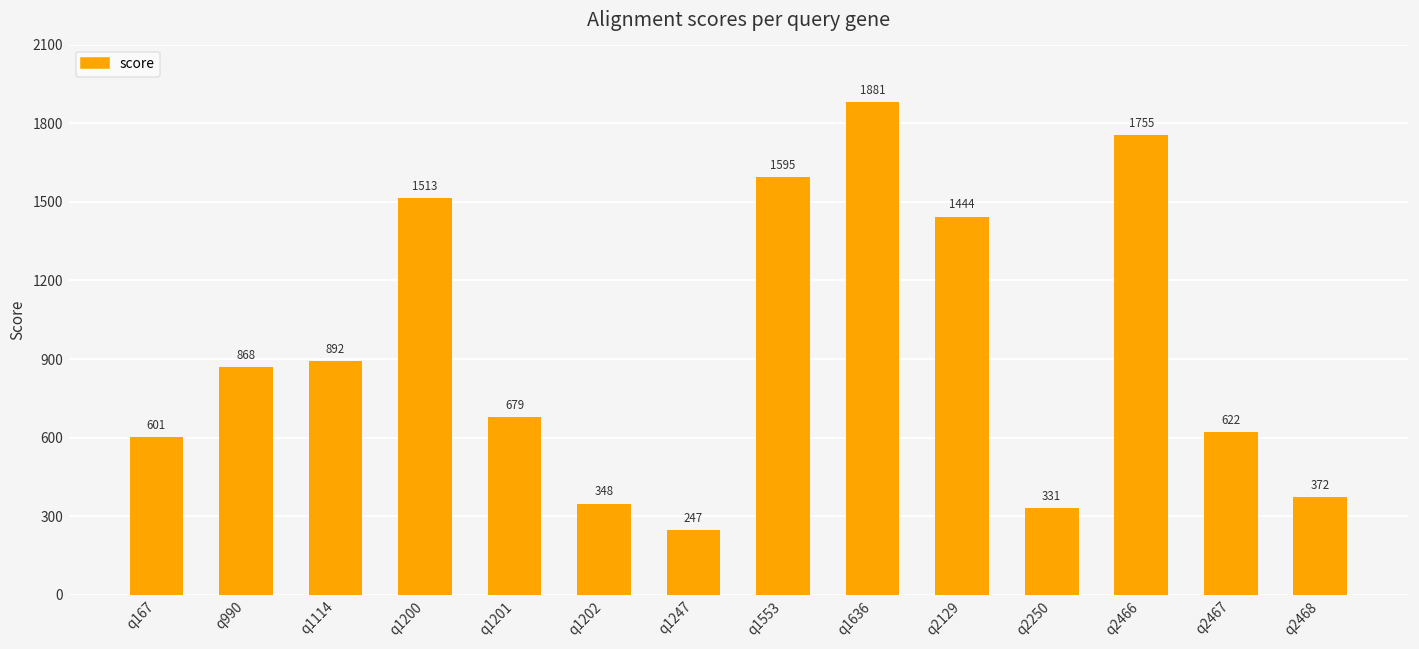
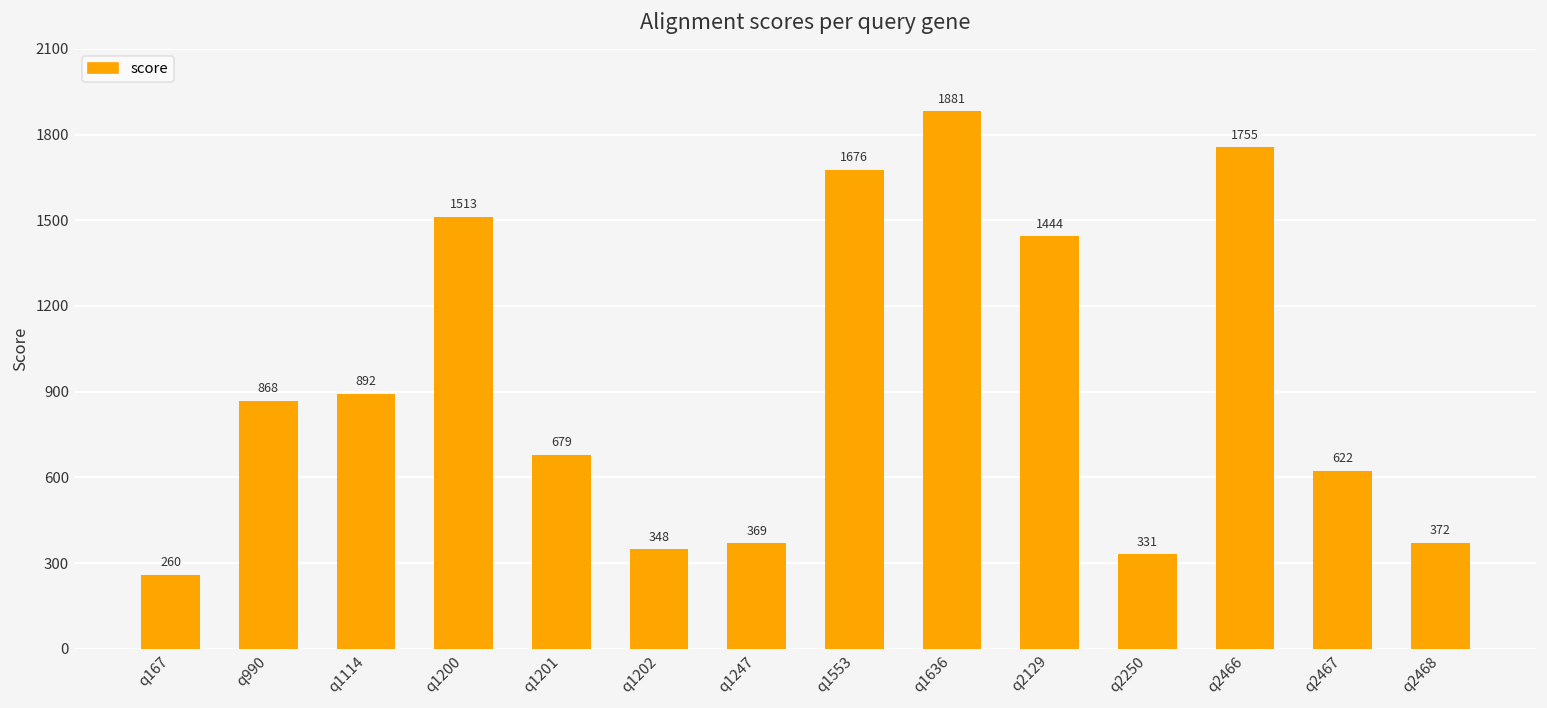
q167: 601 -> 260
q1247: 247 -> 369
q1553: 1595 -> 1676
